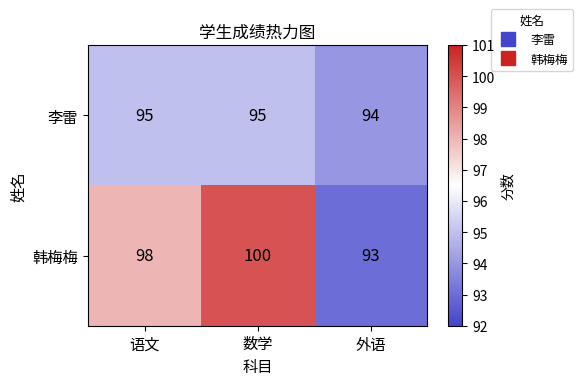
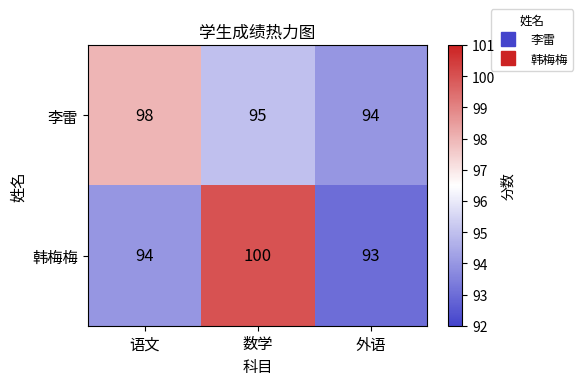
李雷, 语文: 95 -> 98
韩梅梅, 语文: 98 -> 94
